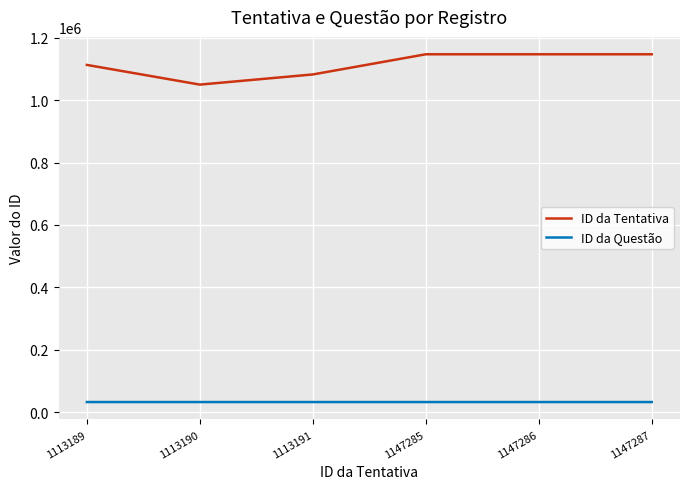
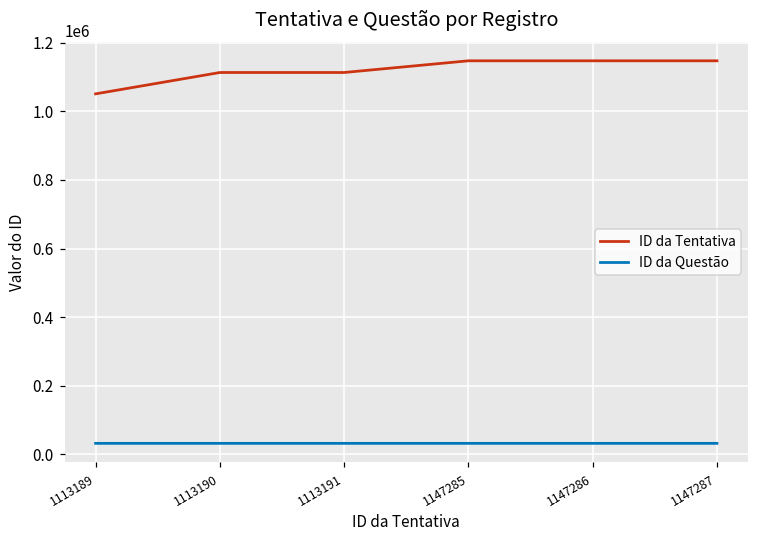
ID da Tentativa, 1113189: 1110000 -> 1050000
ID da Tentativa, 1113190: 1050000 -> 1110000
ID da Tentativa, 1113191: 1080000 -> 1110000
